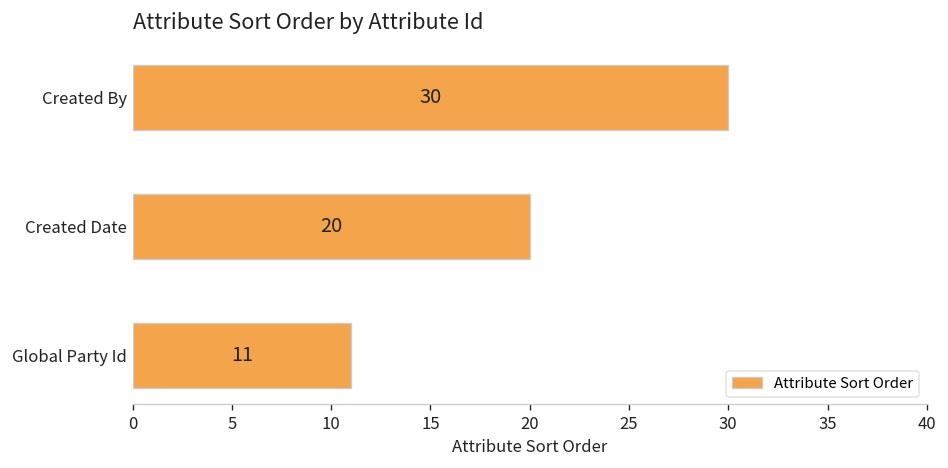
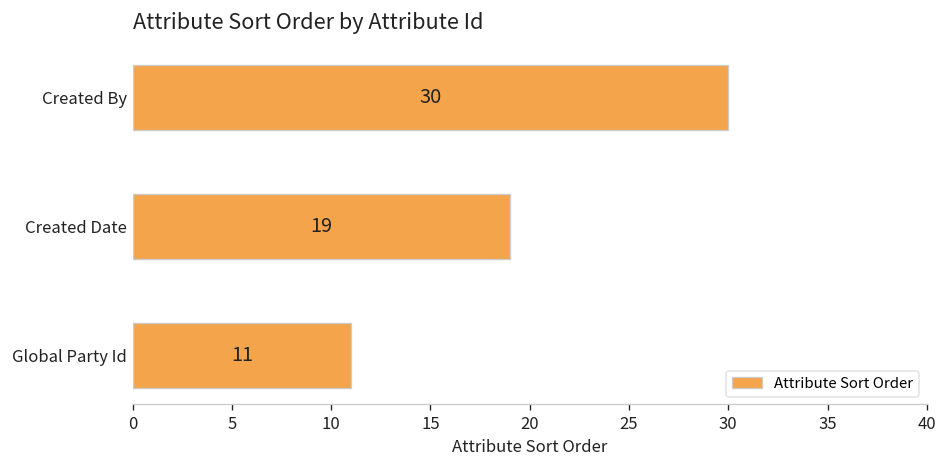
Created Date: 20 -> 19
